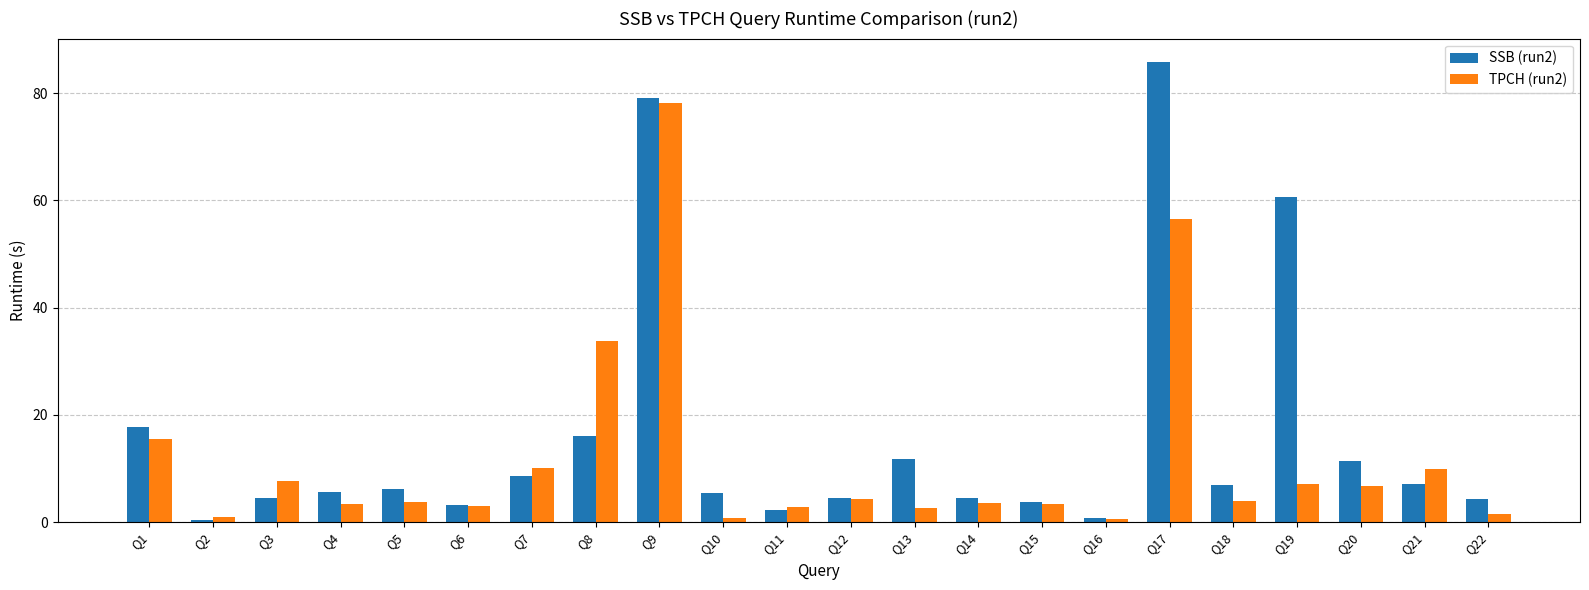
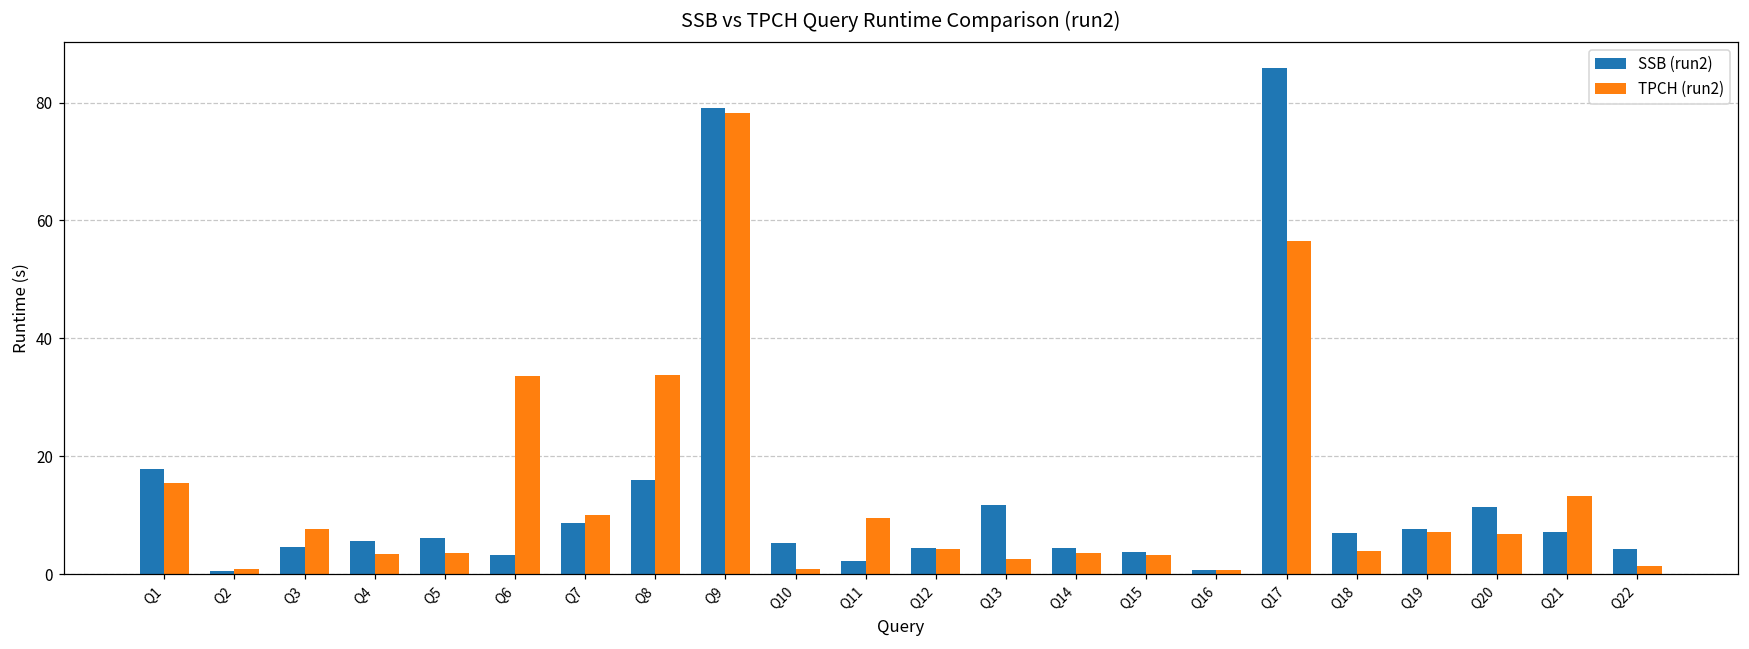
TPCH (run2), Q6: 3 -> 34
TPCH (run2), Q11: 3 -> 10
SSB (run2), Q19: 61 -> 8
TPCH (run2), Q21: 10 -> 13
